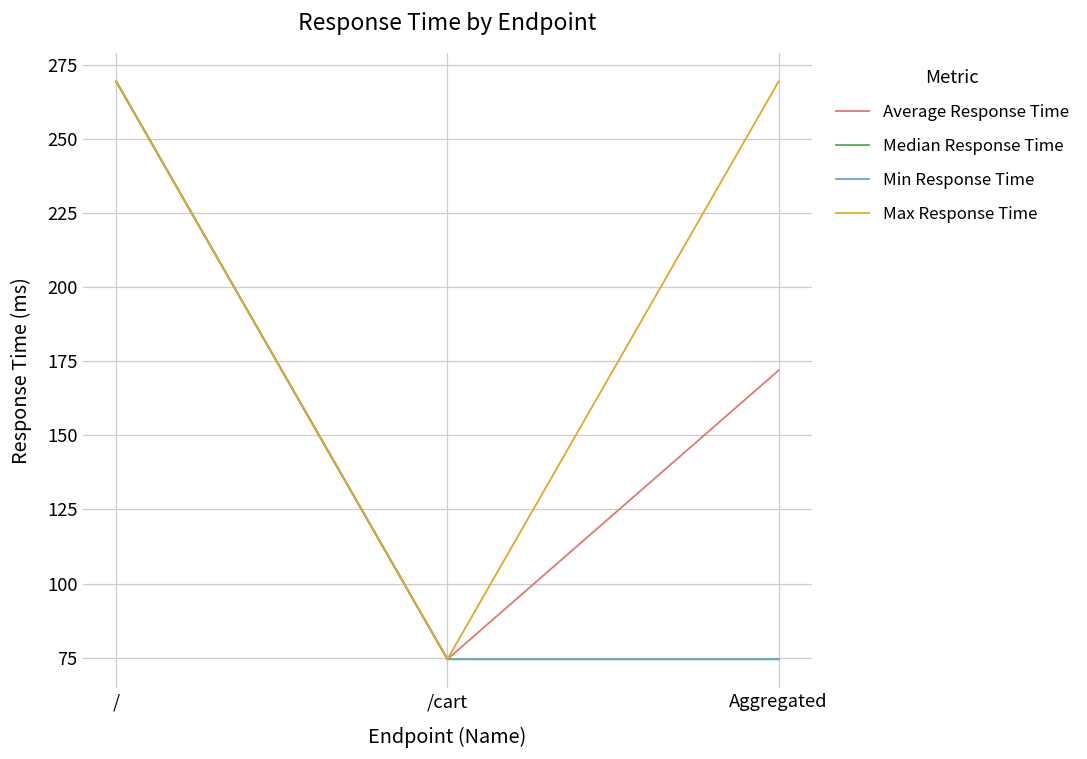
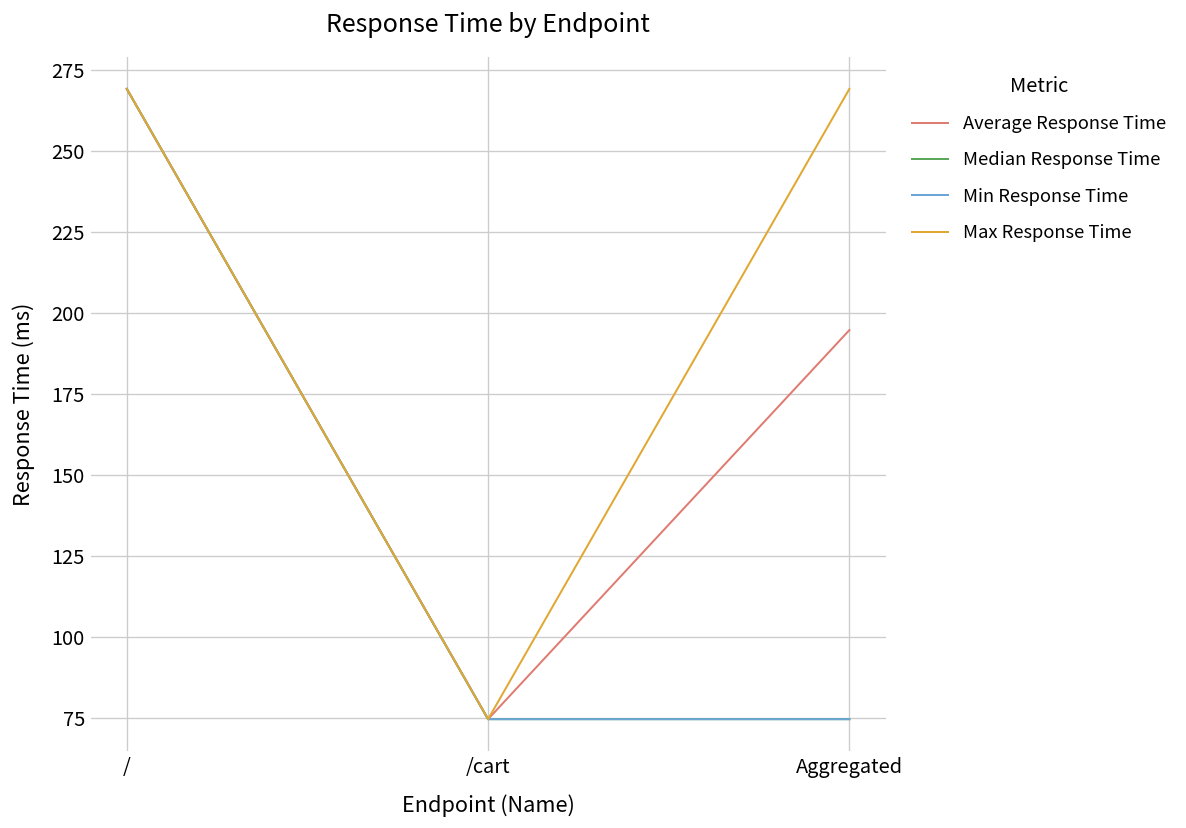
Average Response Time, Aggregated: 172 -> 195
